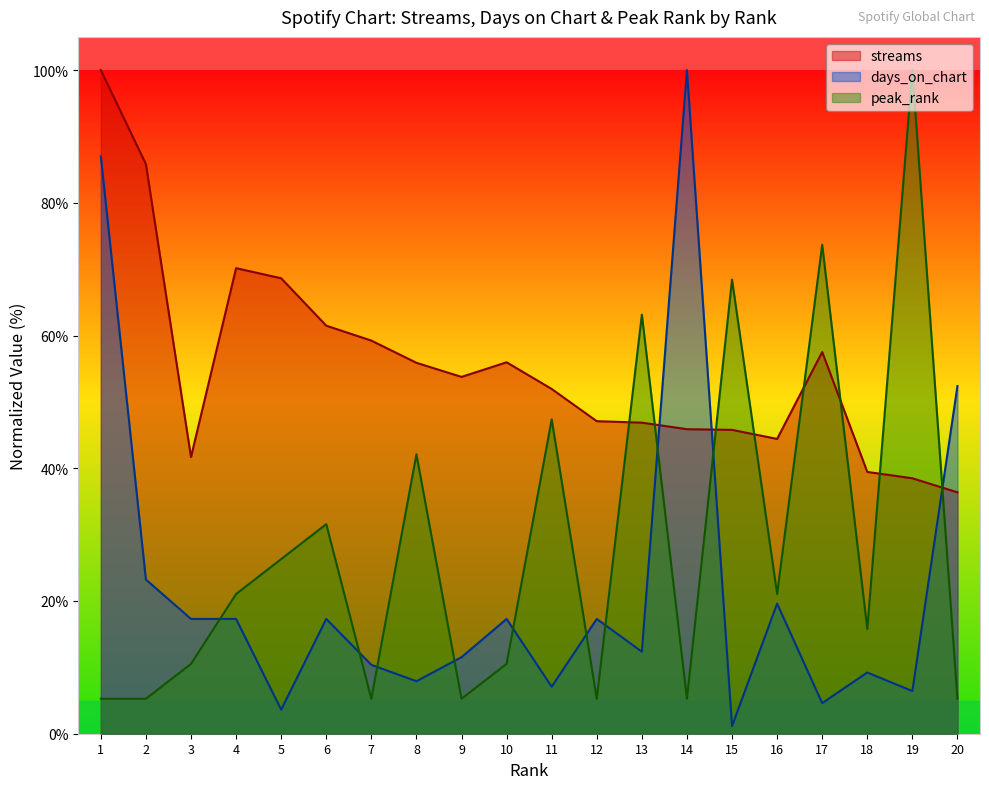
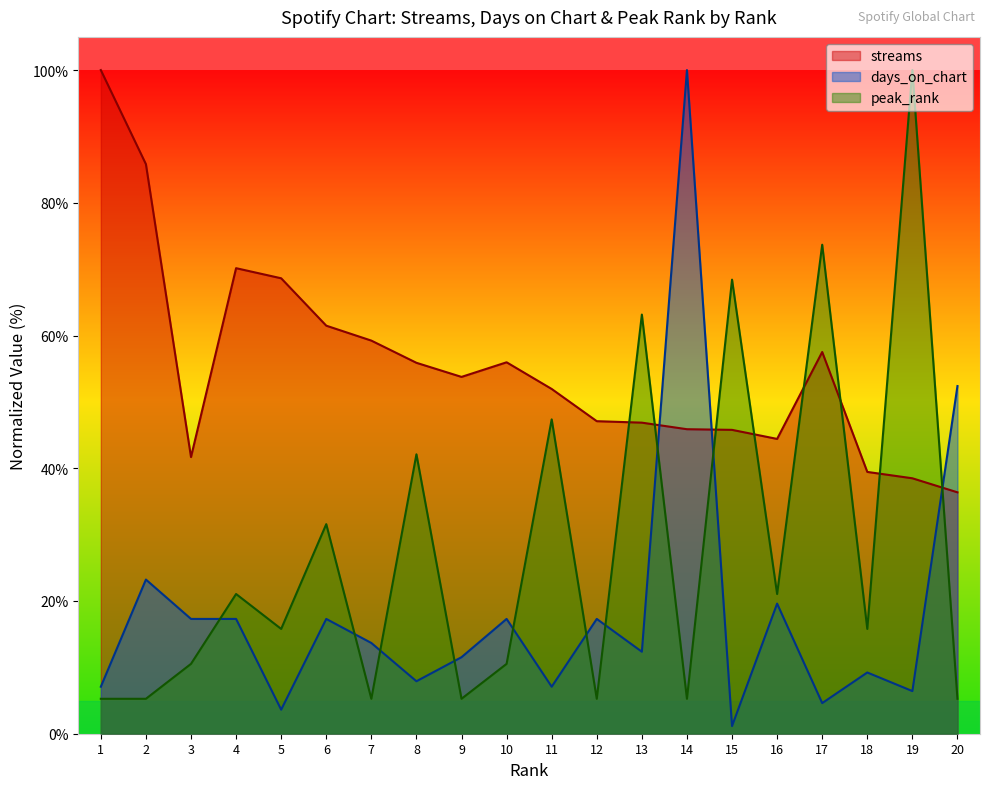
days_on_chart, 1: 87% -> 7%
peak_rank, 5: 26% -> 16%
days_on_chart, 7: 10% -> 14%
